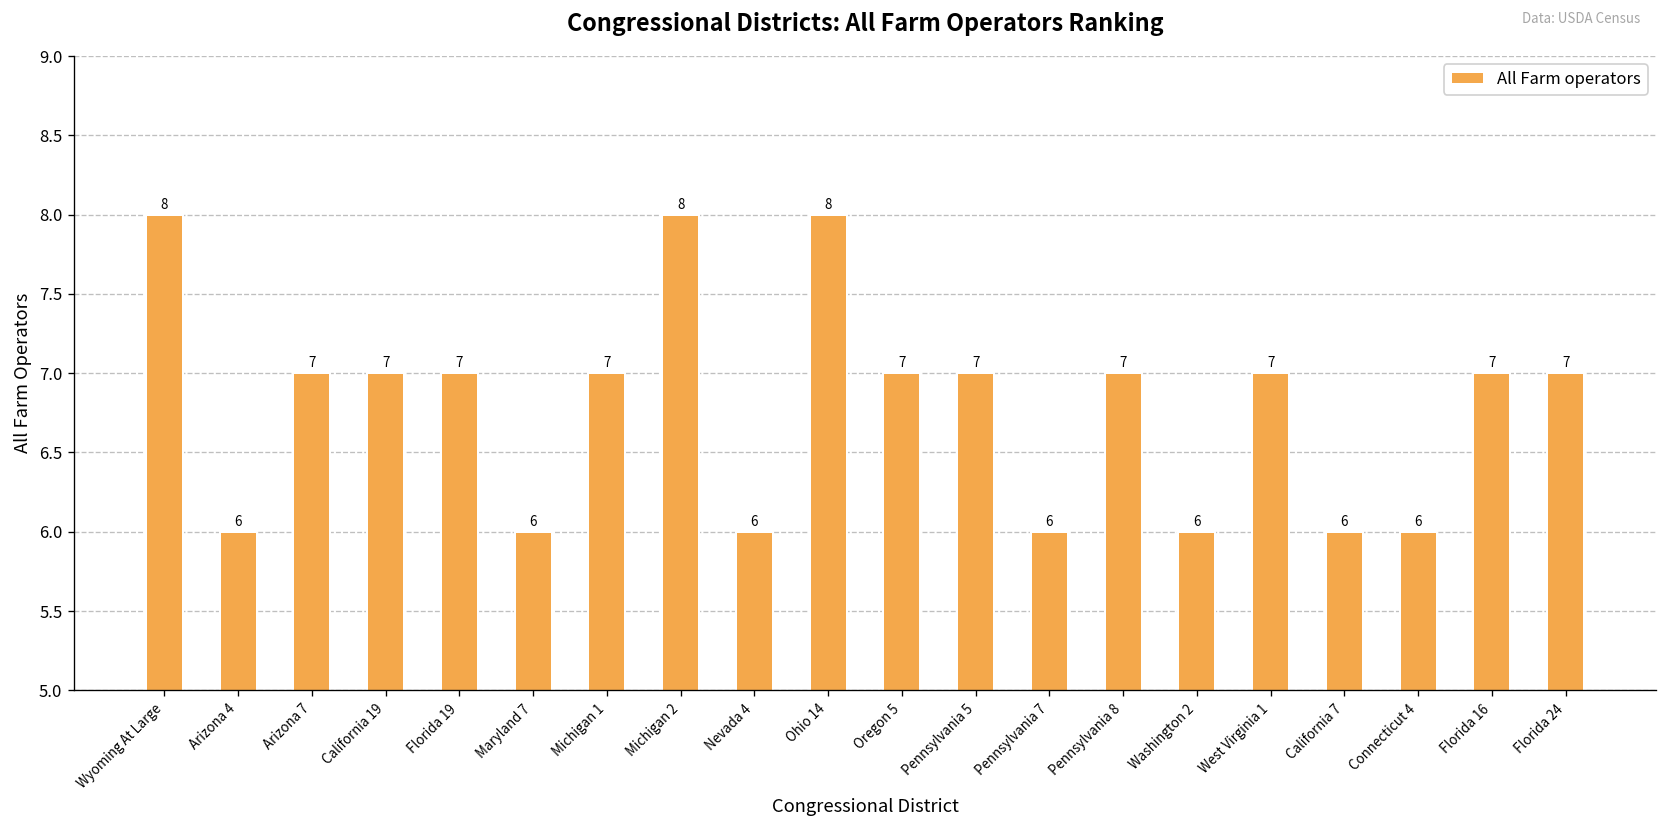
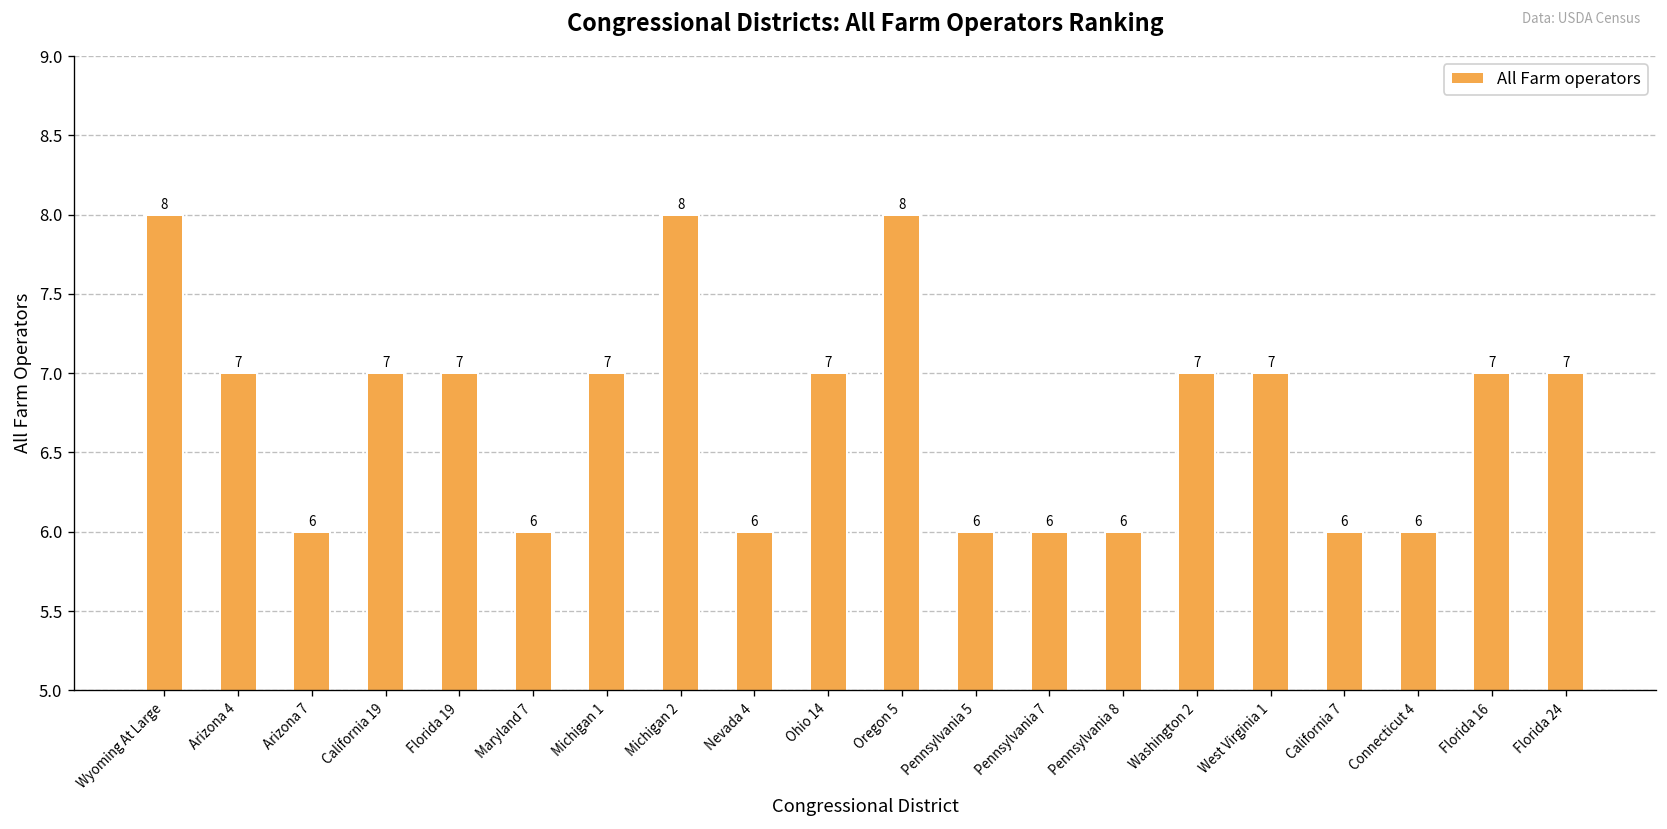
Arizona 4: 6 -> 7
Arizona 7: 7 -> 6
Ohio 14: 8 -> 7
Oregon 5: 7 -> 8
Pennsylvania 5: 7 -> 6
Pennsylvania 8: 7 -> 6
Washington 2: 6 -> 7
